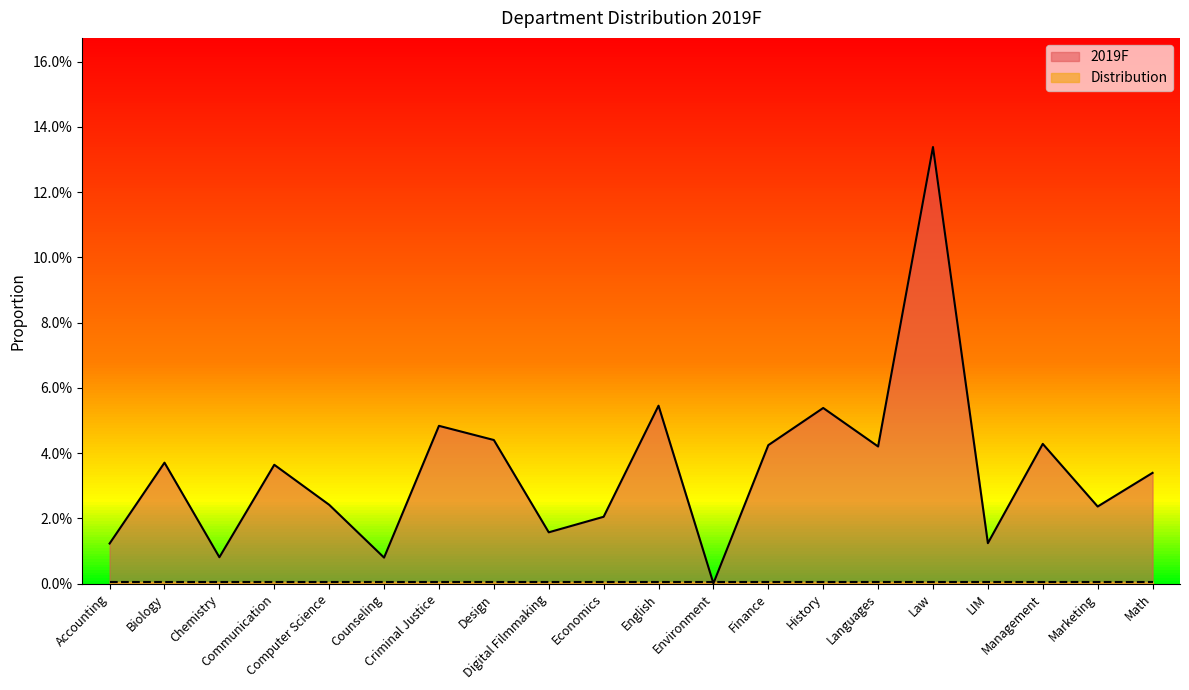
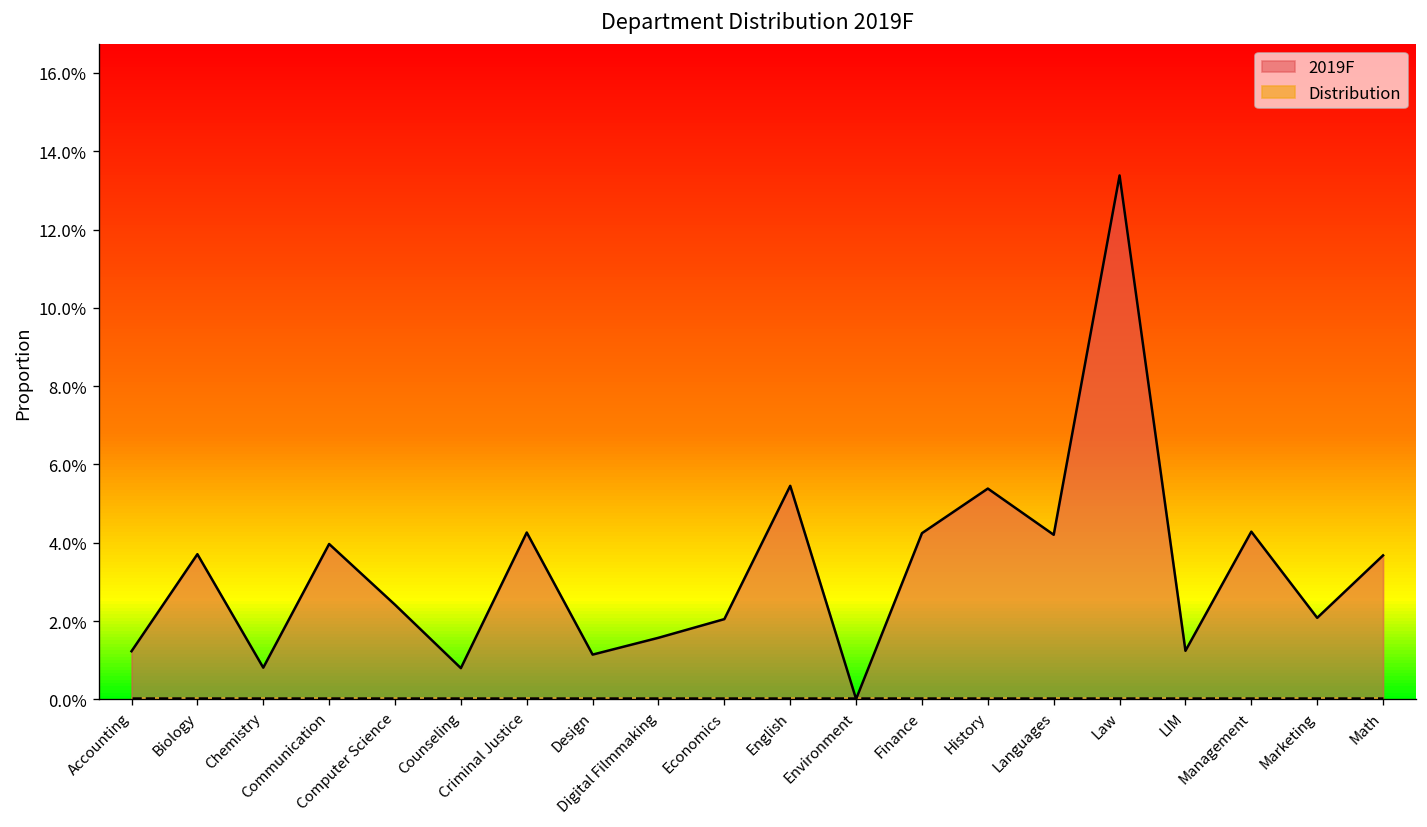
2019F, Communication: 3.6% -> 4.0%
2019F, Criminal Justice: 4.8% -> 4.3%
2019F, Design: 4.4% -> 1.1%
2019F, Marketing: 2.4% -> 2.1%
2019F, Math: 3.4% -> 3.7%
